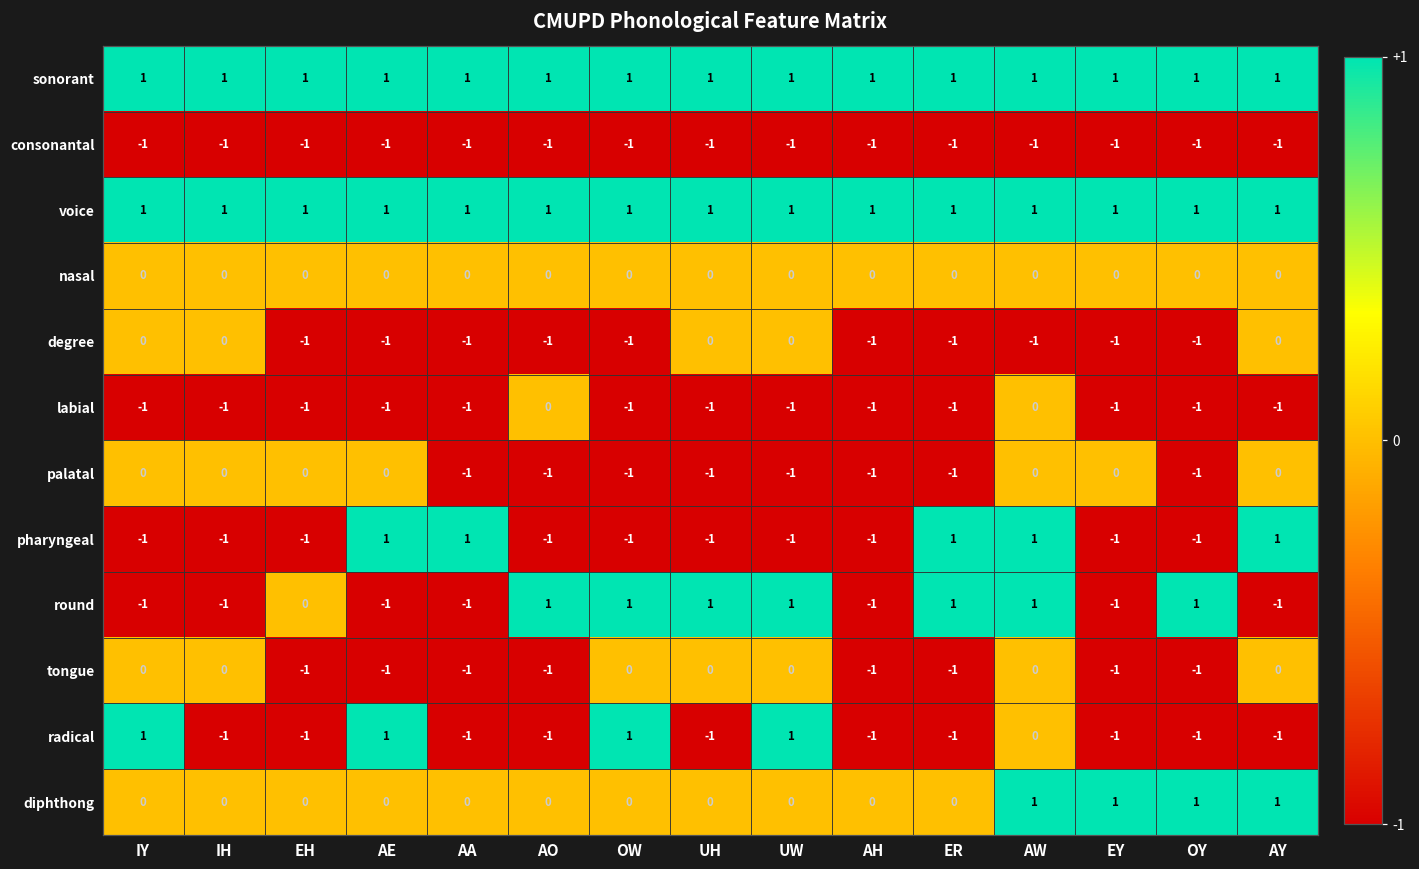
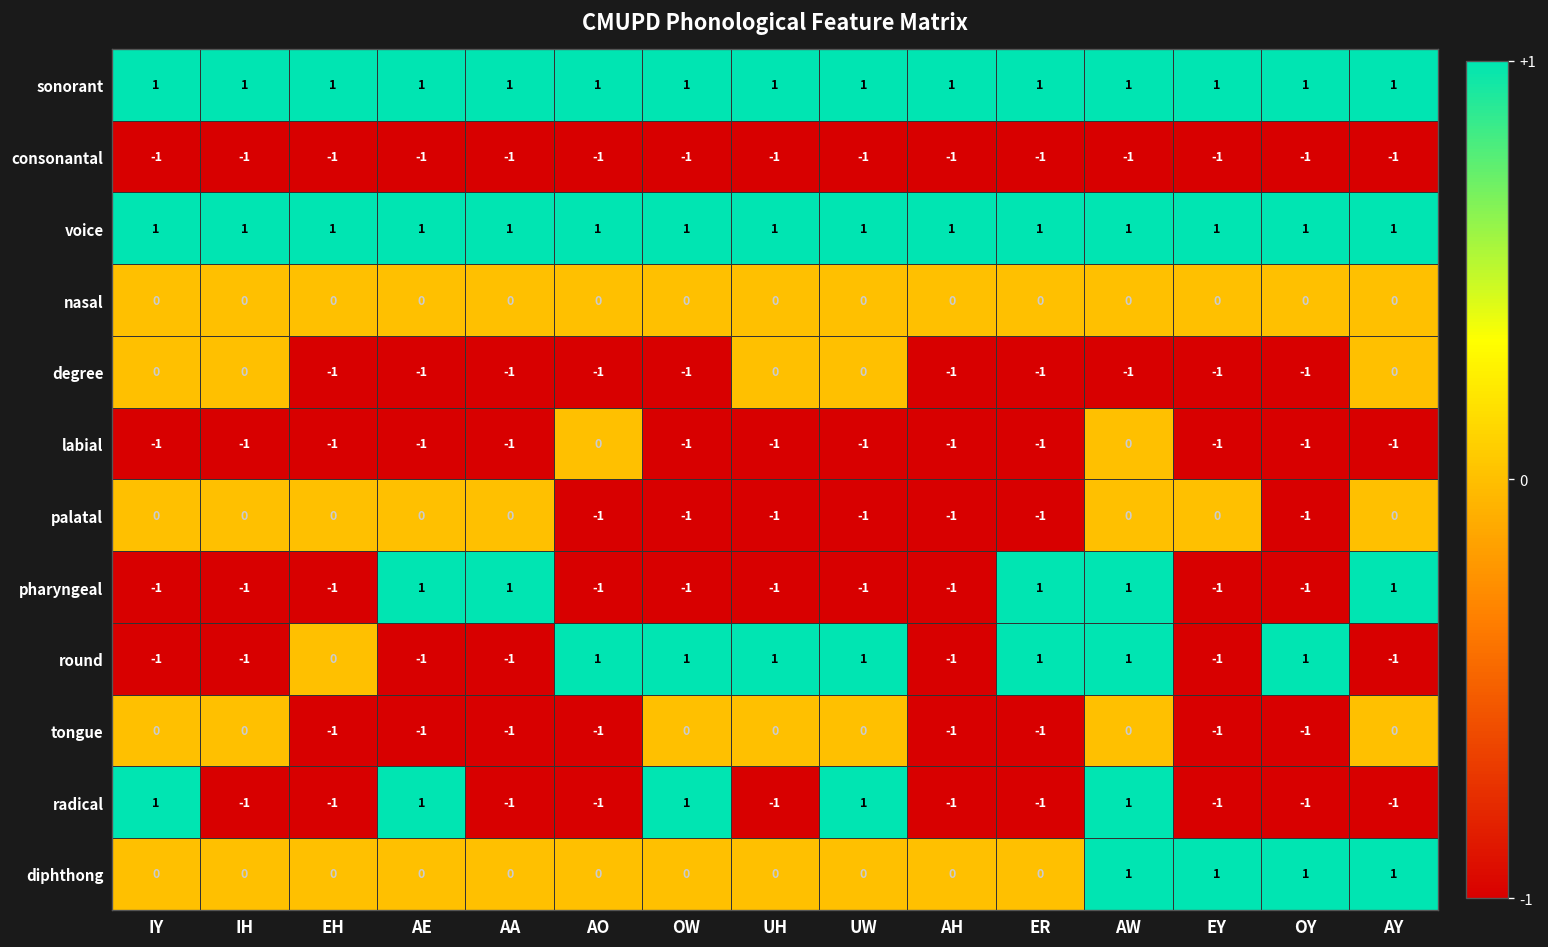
palatal, AA: -1 -> 0
radical, AW: 0 -> 1
